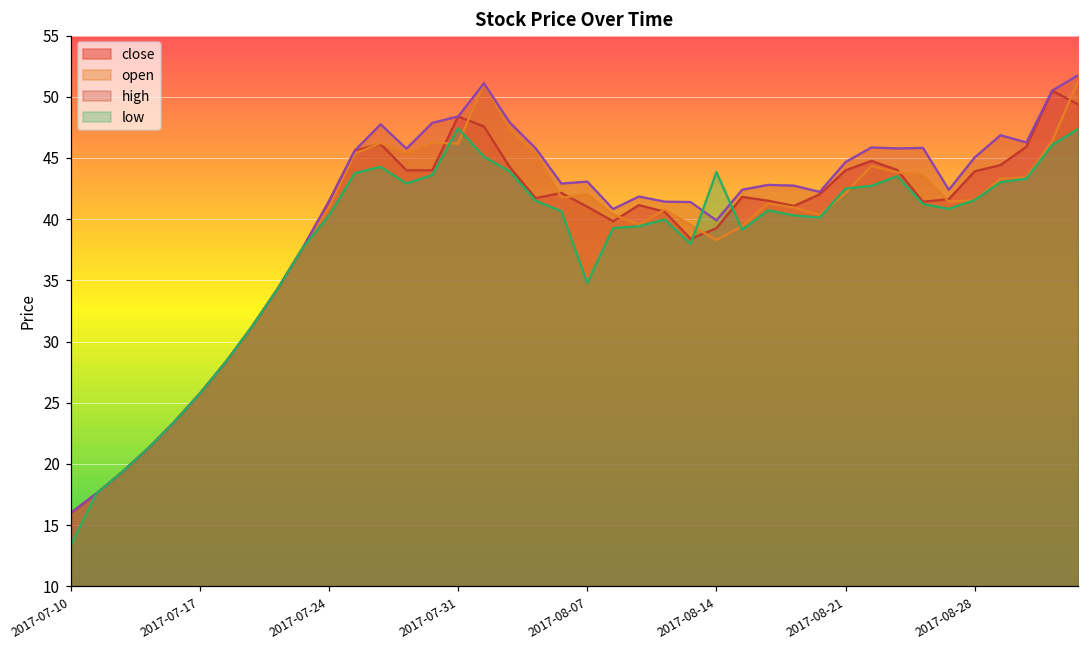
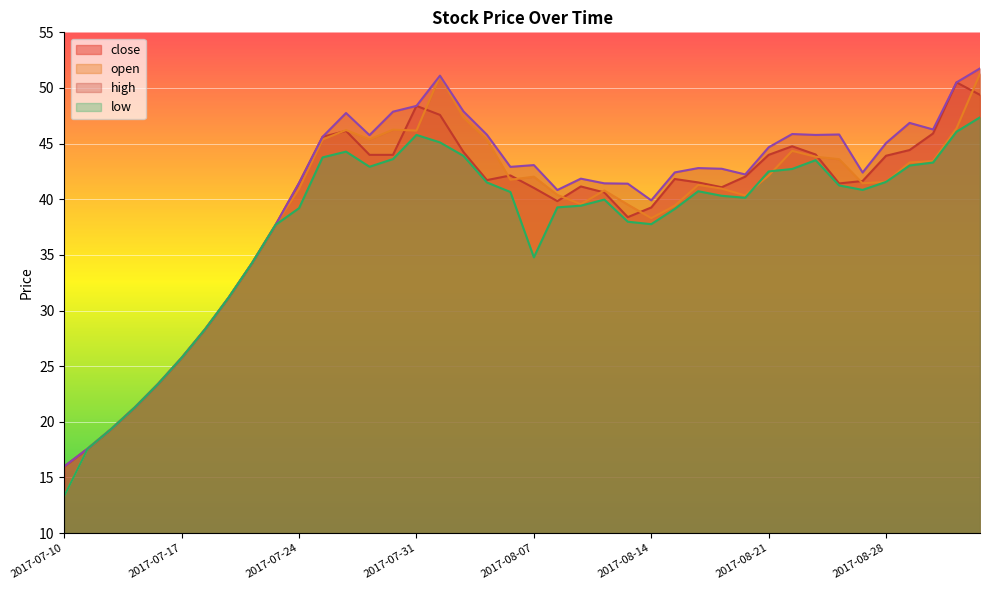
low, 2017-07-24: 40.3 -> 39.2
low, 2017-07-31: 47.4 -> 45.8
low, 2017-08-14: 43.8 -> 37.8
